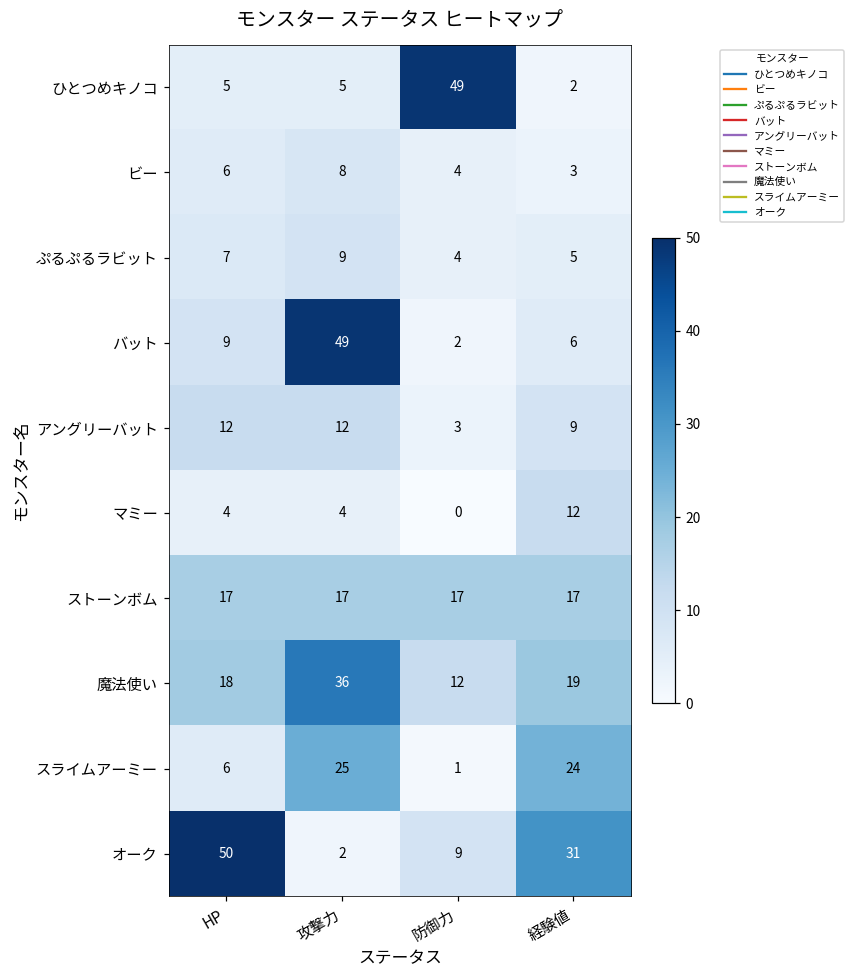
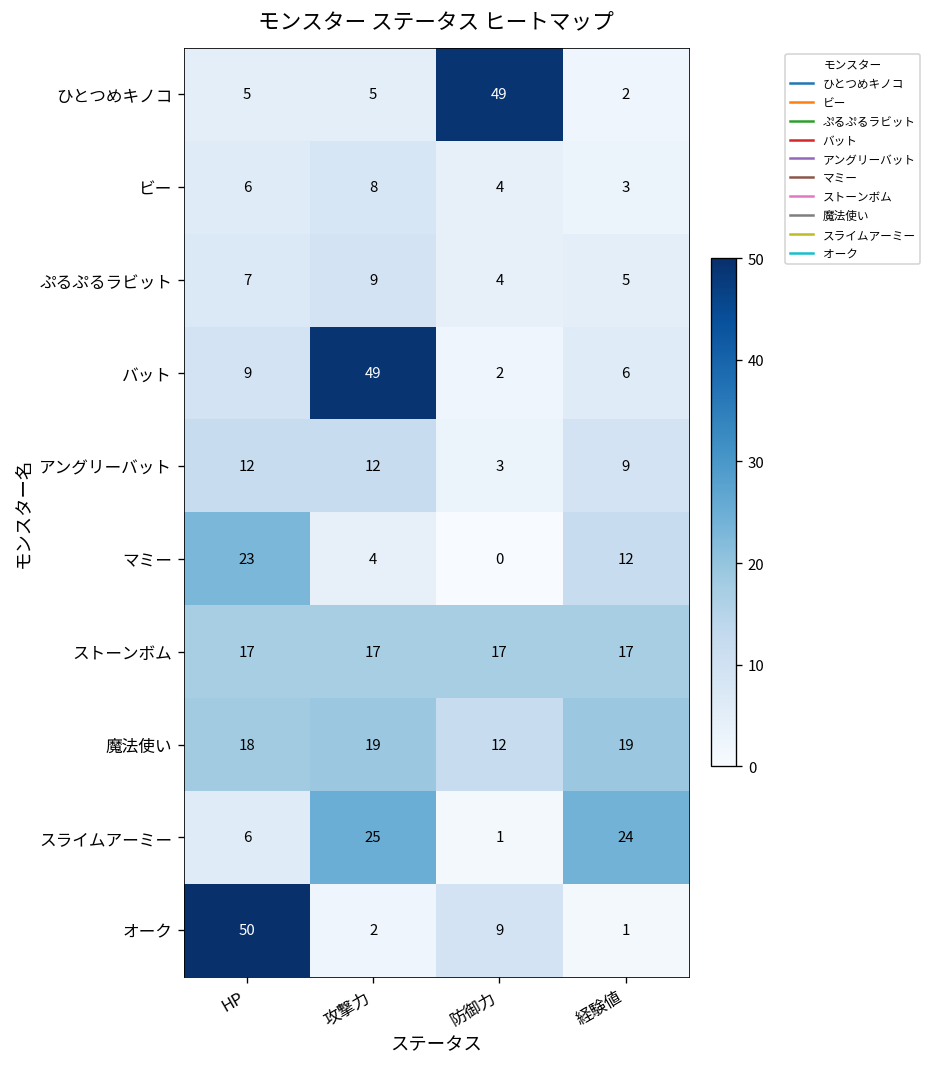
マミー, HP: 4 -> 23
魔法使い, 攻撃力: 36 -> 19
オーク, 経験値: 31 -> 1
